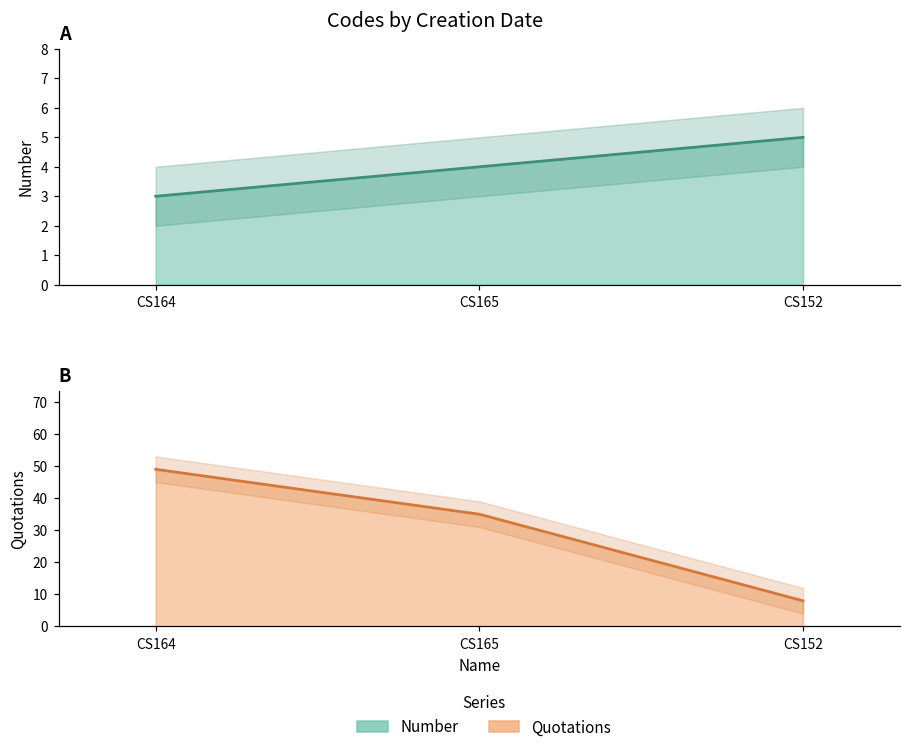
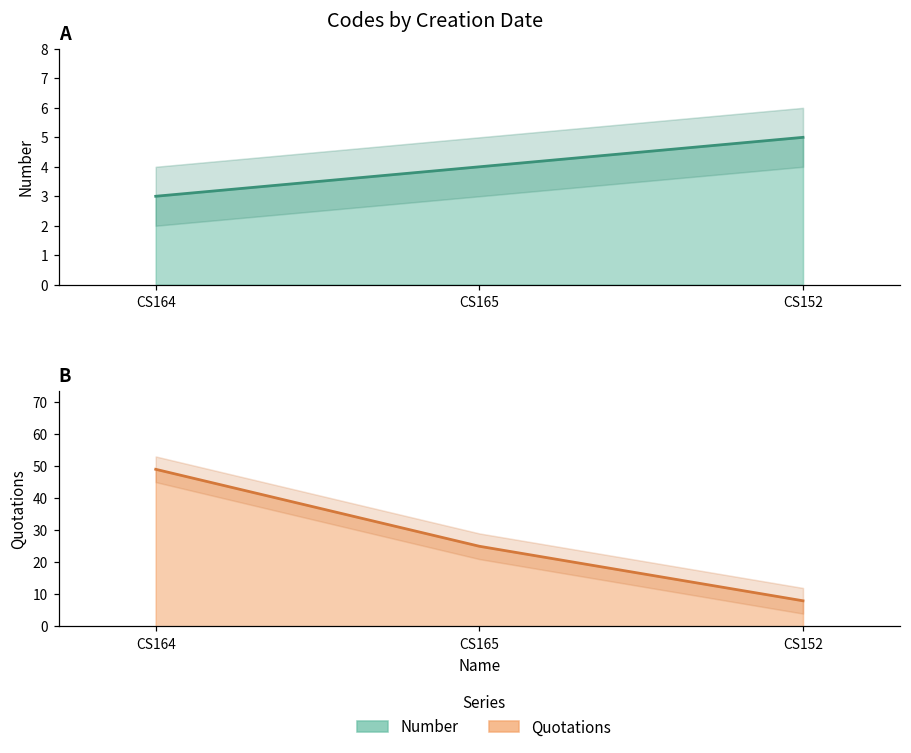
B, Quotations, CS165: 35 -> 25
